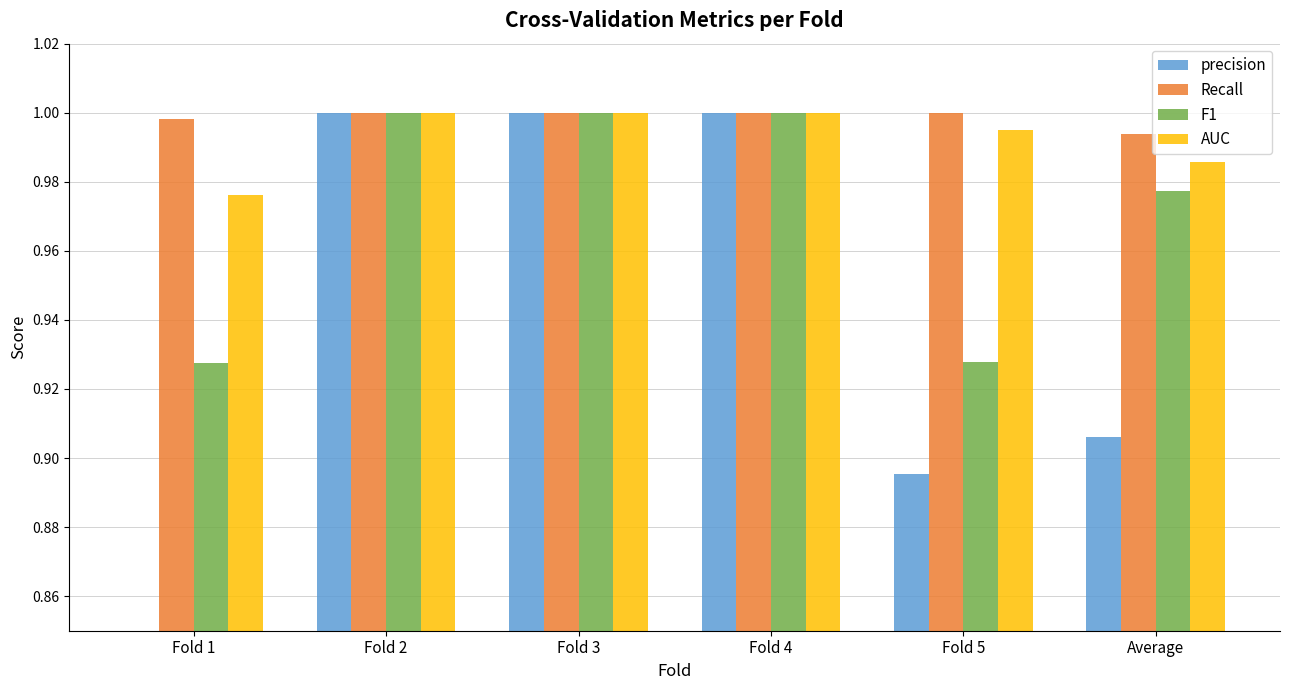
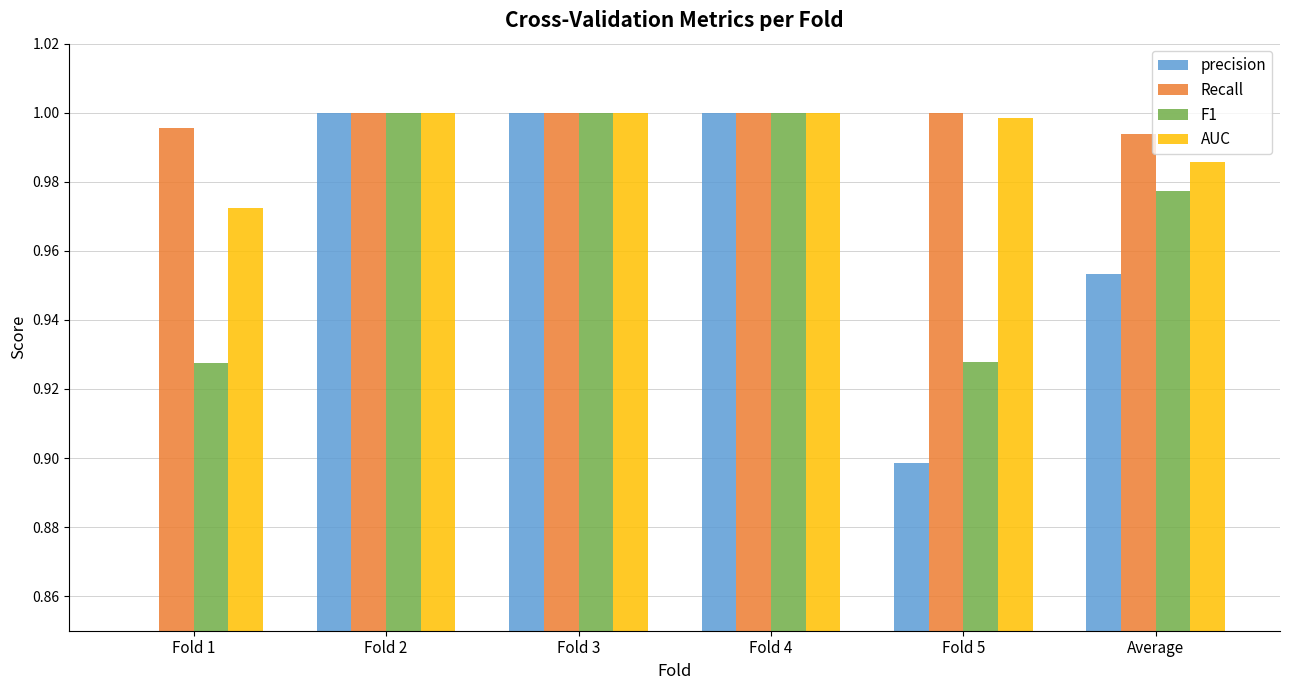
Recall, Fold 1: 0.998 -> 0.996
AUC, Fold 1: 0.976 -> 0.972
precision, Fold 5: 0.895 -> 0.898
AUC, Fold 5: 0.995 -> 0.998
precision, Average: 0.906 -> 0.953
